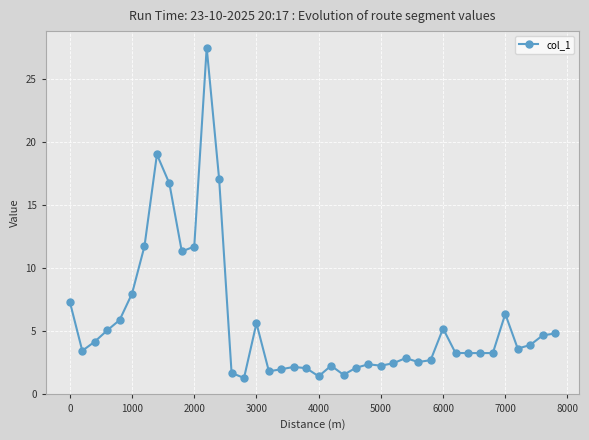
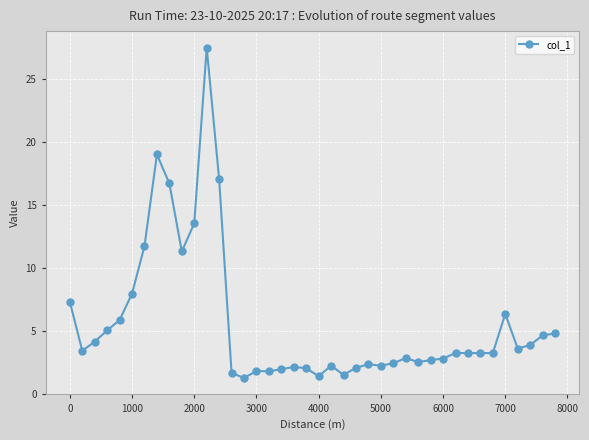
2000: 11.7 -> 13.5
3000: 5.6 -> 1.8
6000: 5.2 -> 2.8
